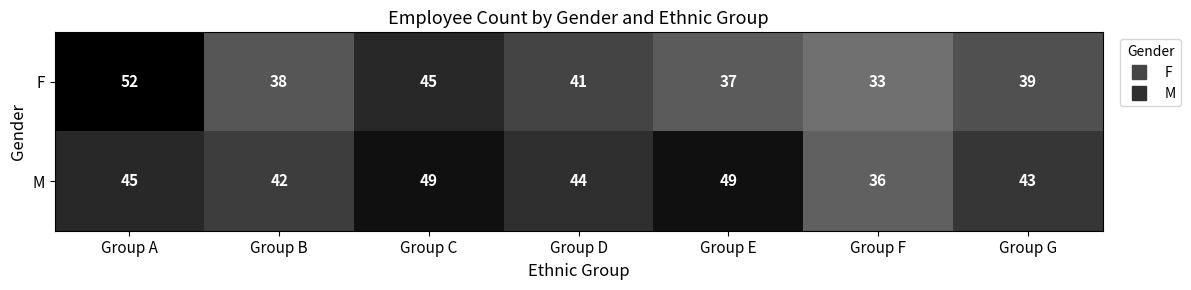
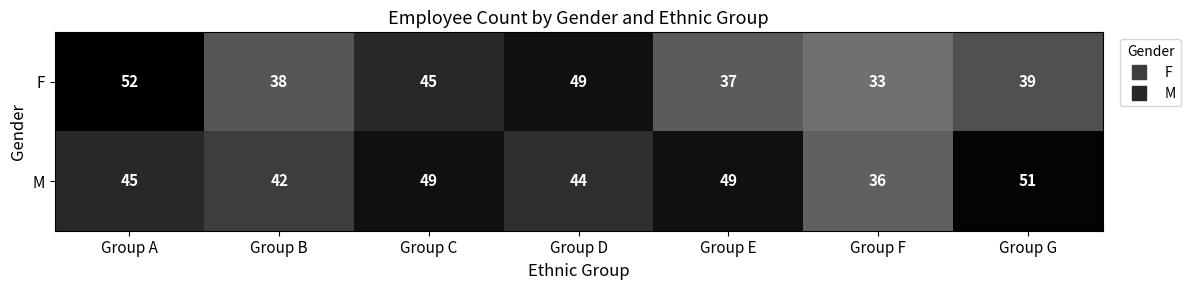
F, Group D: 41 -> 49
M, Group G: 43 -> 51
